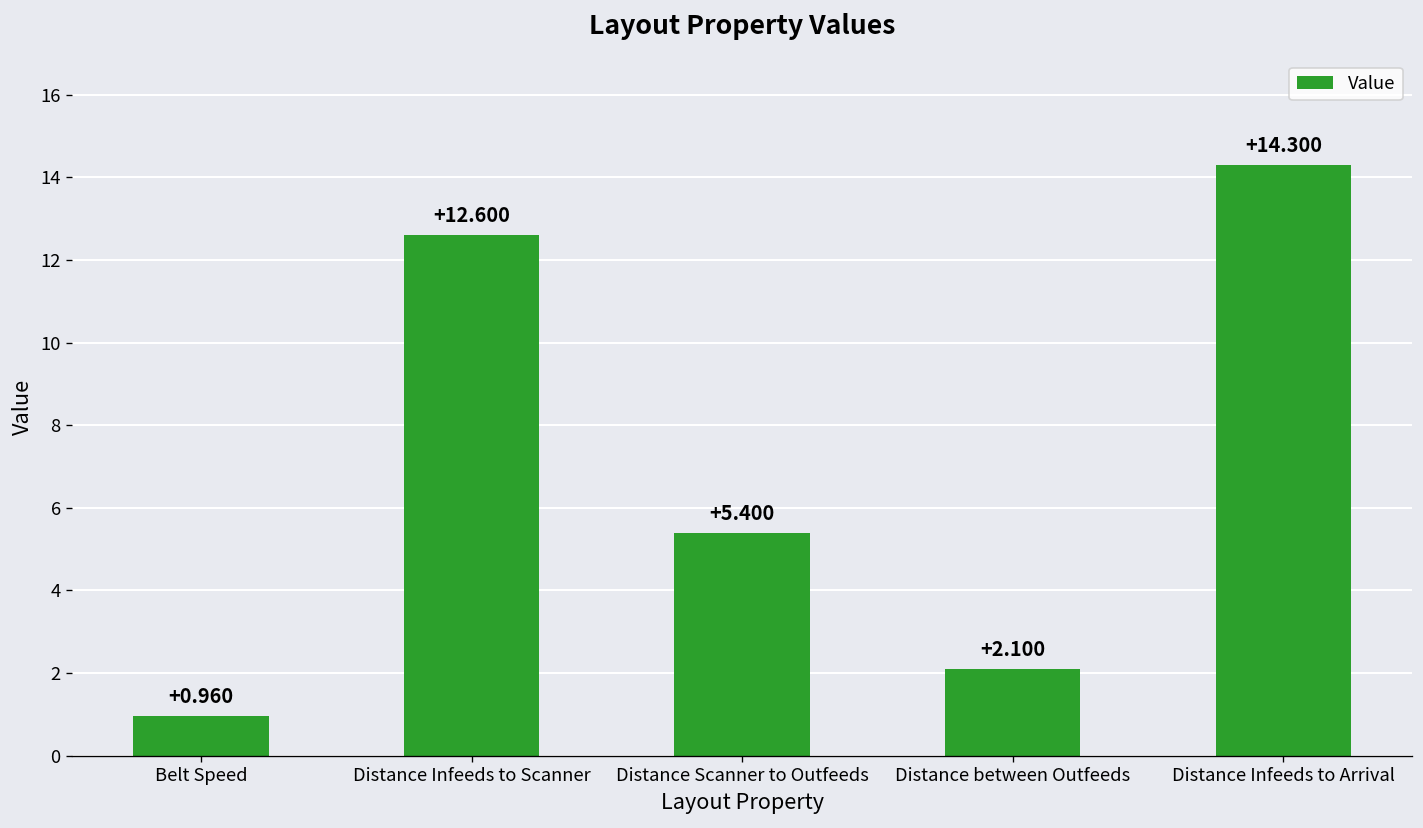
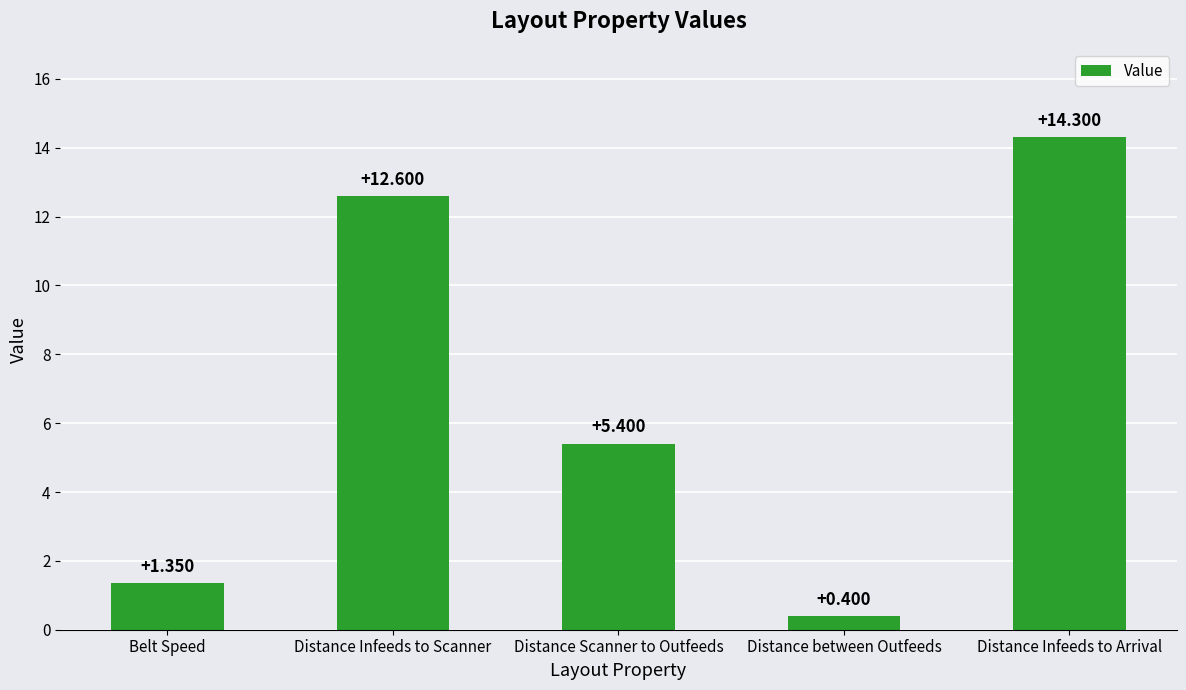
Belt Speed: +0.960 -> +1.350
Distance between Outfeeds: +2.100 -> +0.400
